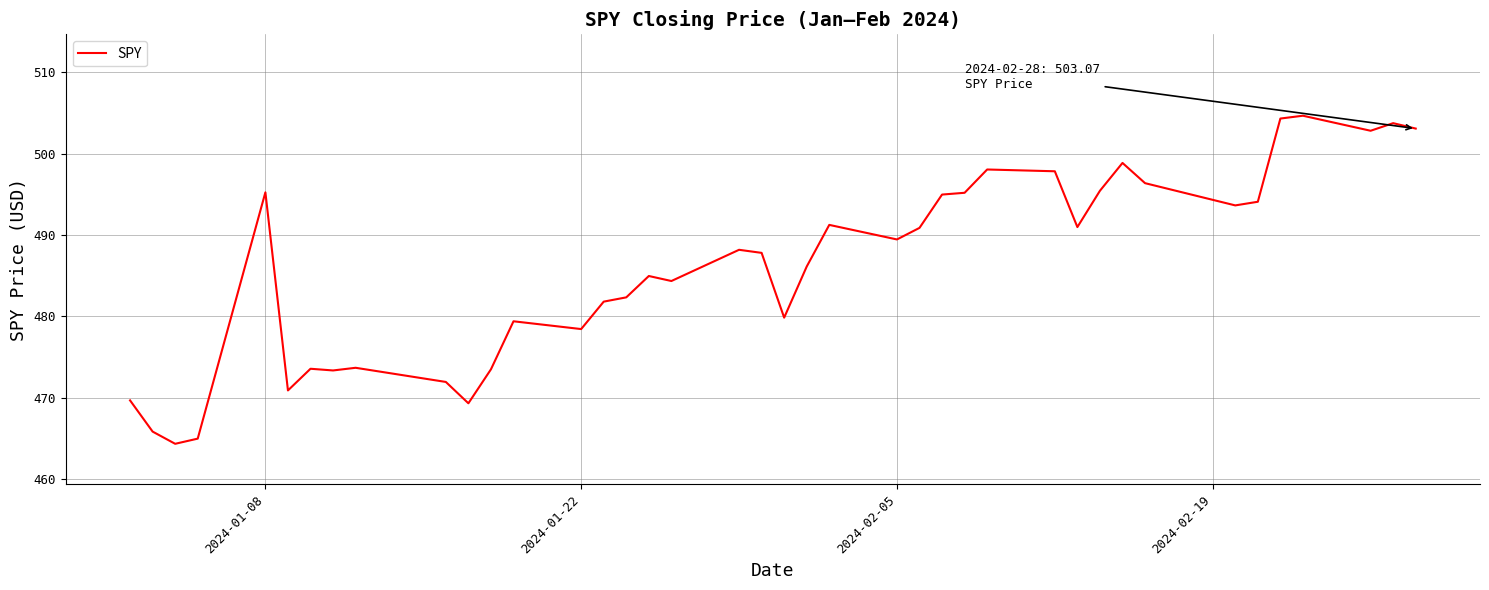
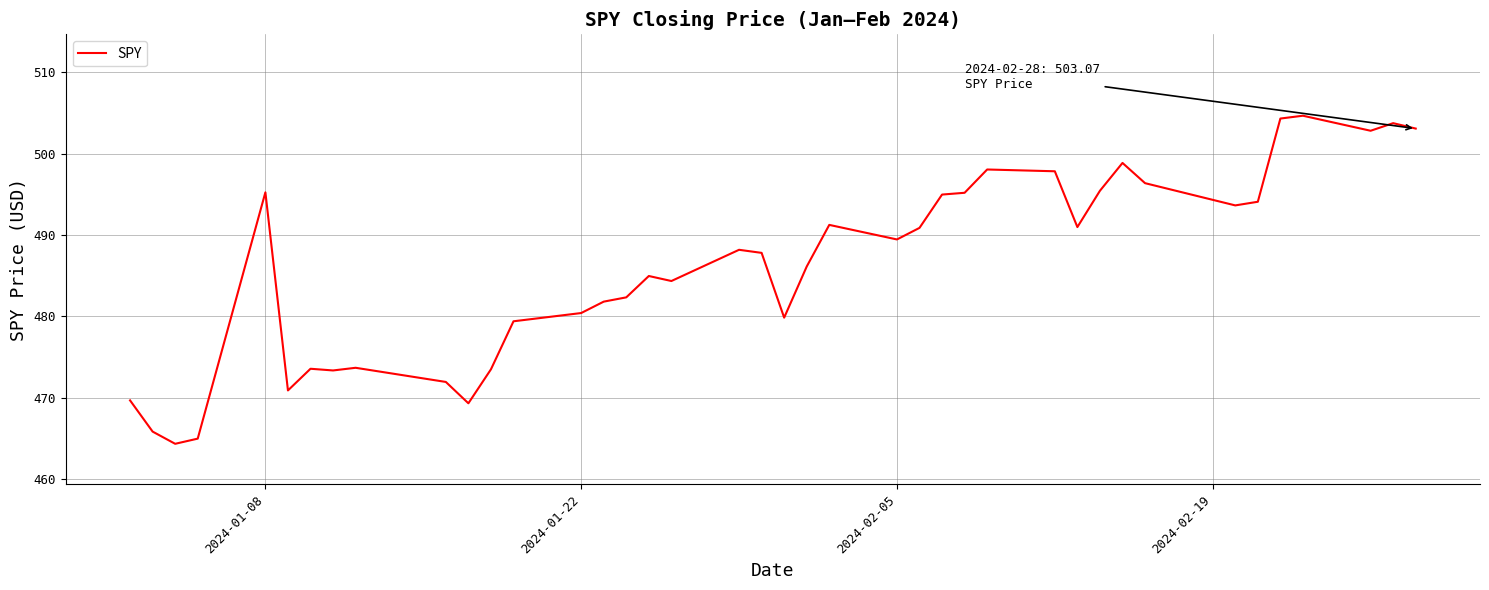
2024-01-22: 478 -> 480
